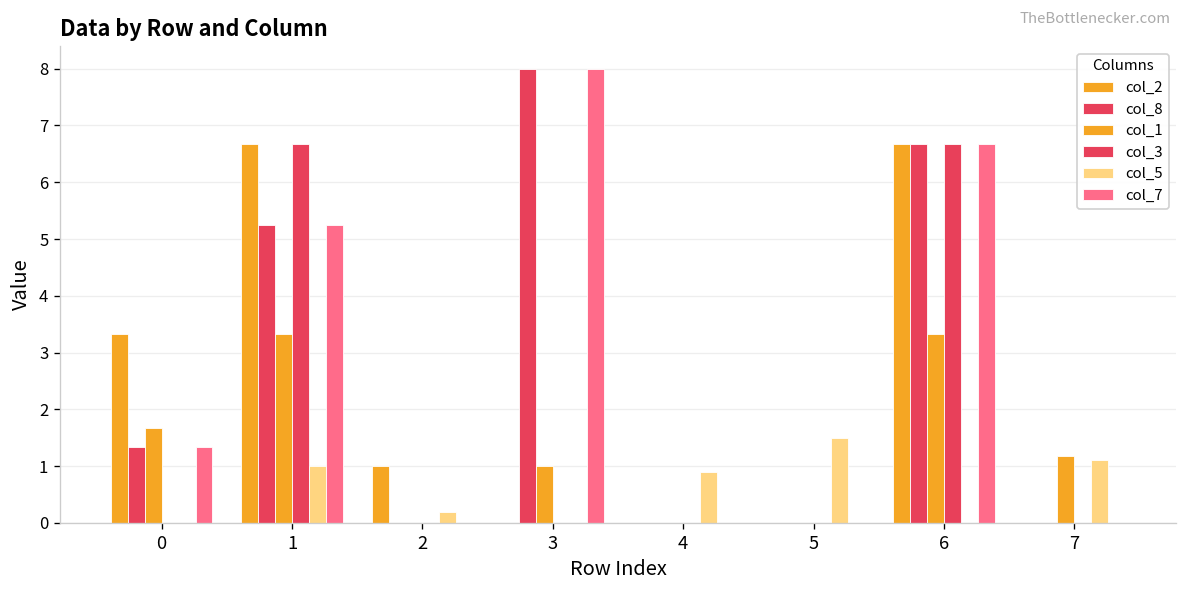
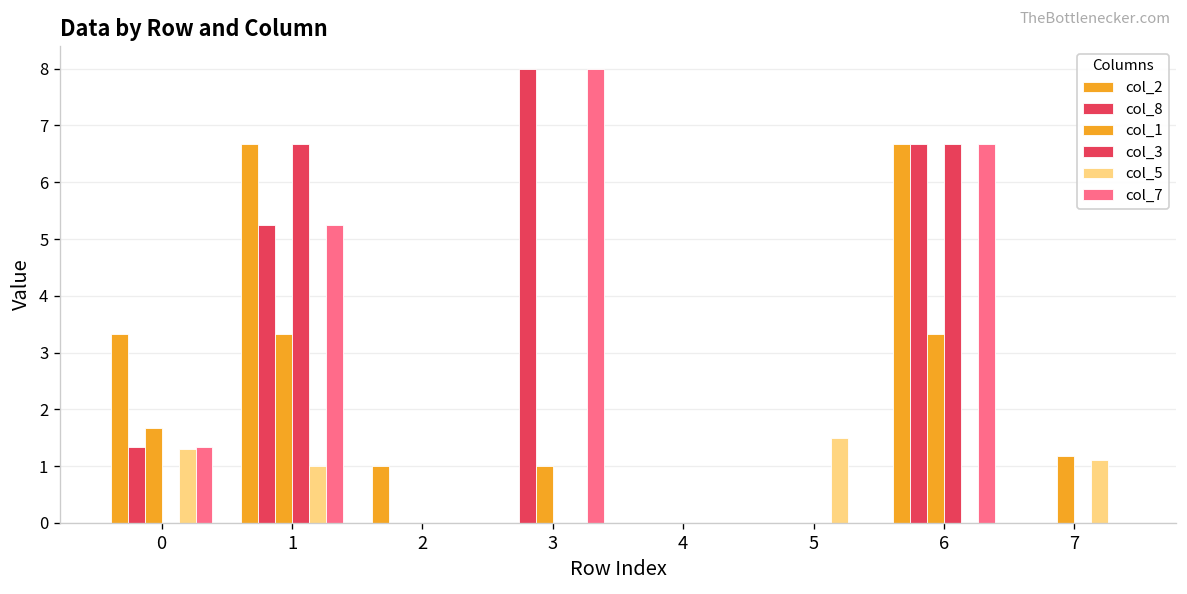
col_5, 0: 0.0 -> 1.3
col_5, 2: 0.2 -> 0.0
col_5, 4: 0.9 -> 0.0
